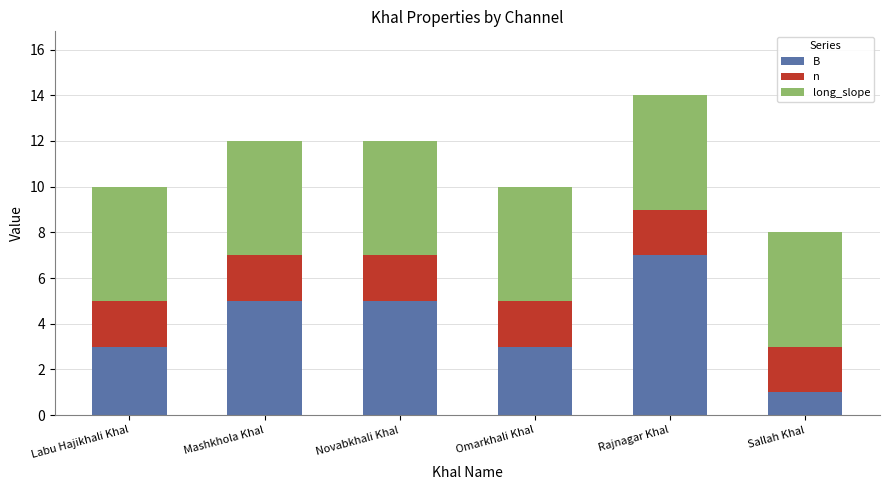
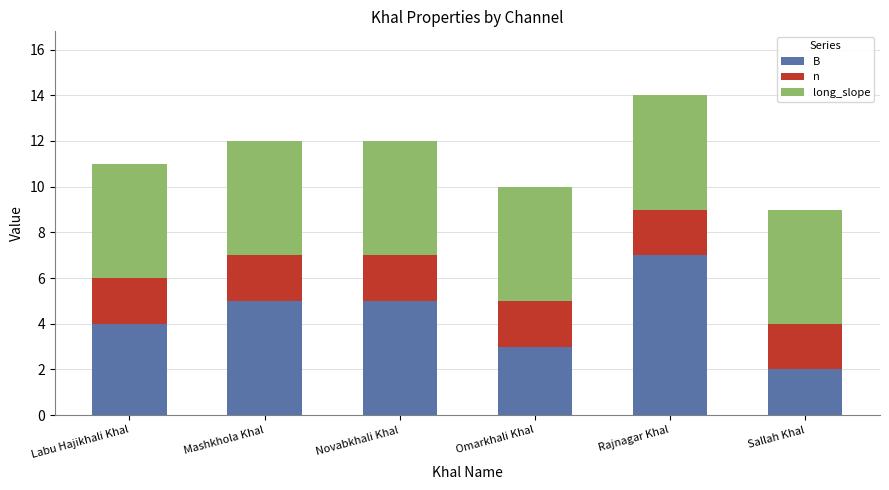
B, Labu Hajikhali Khal: 3 -> 4
B, Sallah Khal: 1 -> 2
